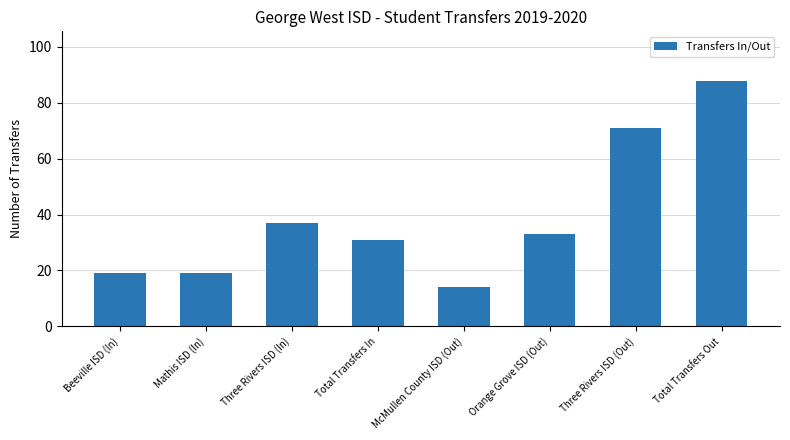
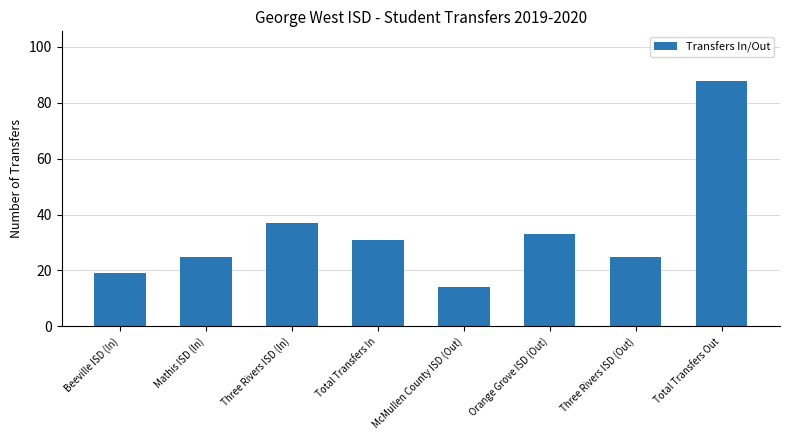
Mathis ISD (In): 19 -> 25
Three Rivers ISD (Out): 71 -> 25
